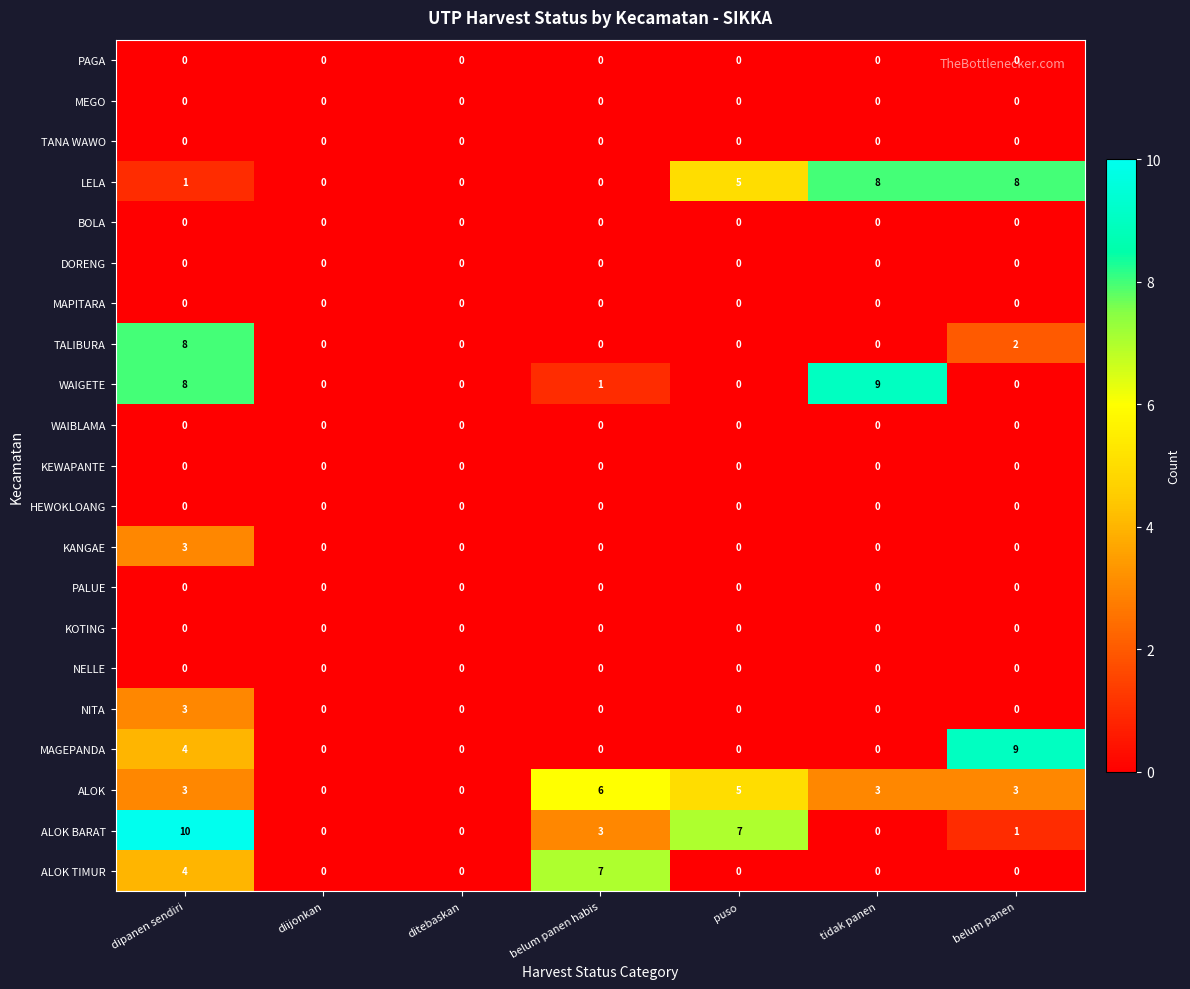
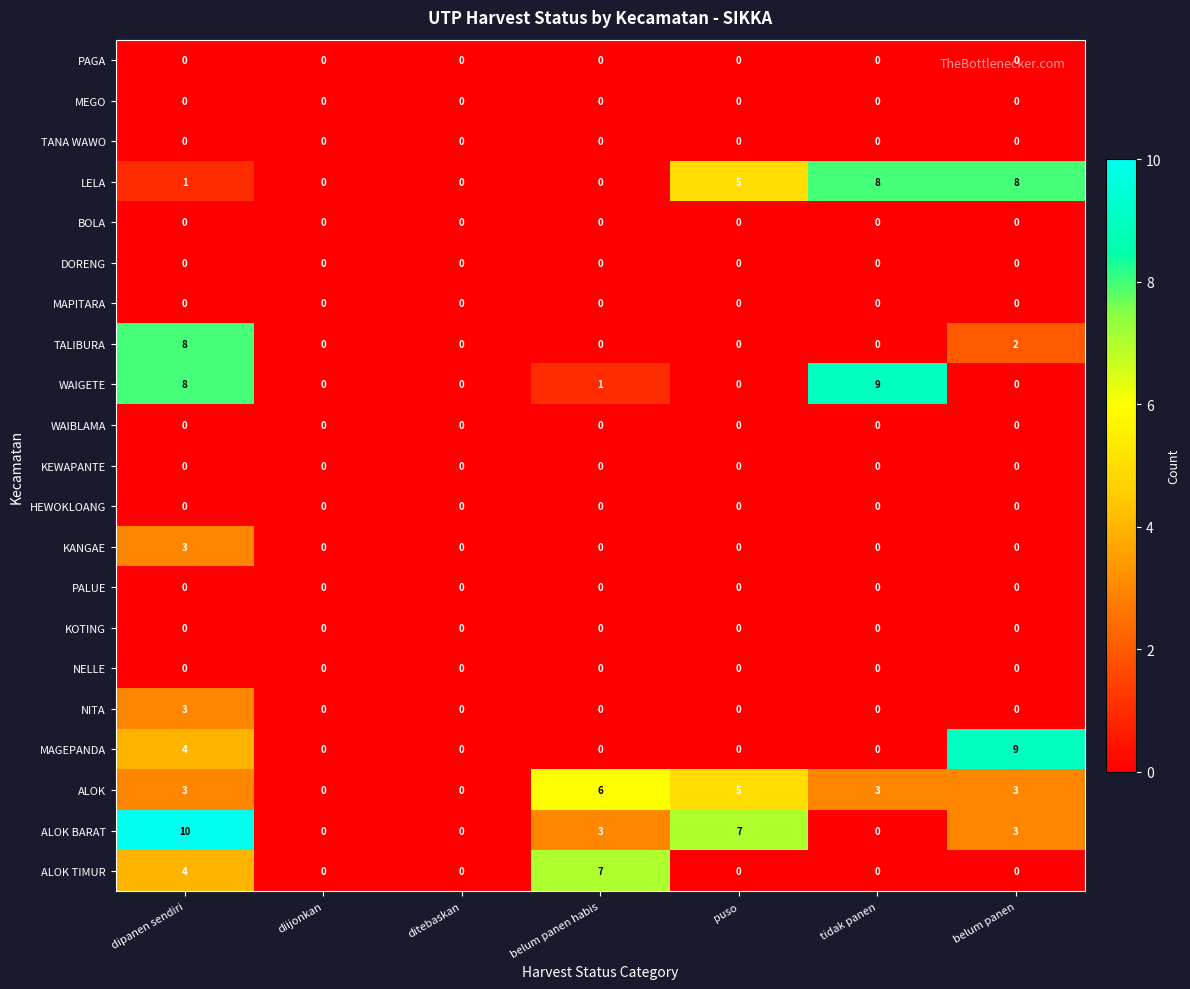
ALOK BARAT, belum panen: 1 -> 3
